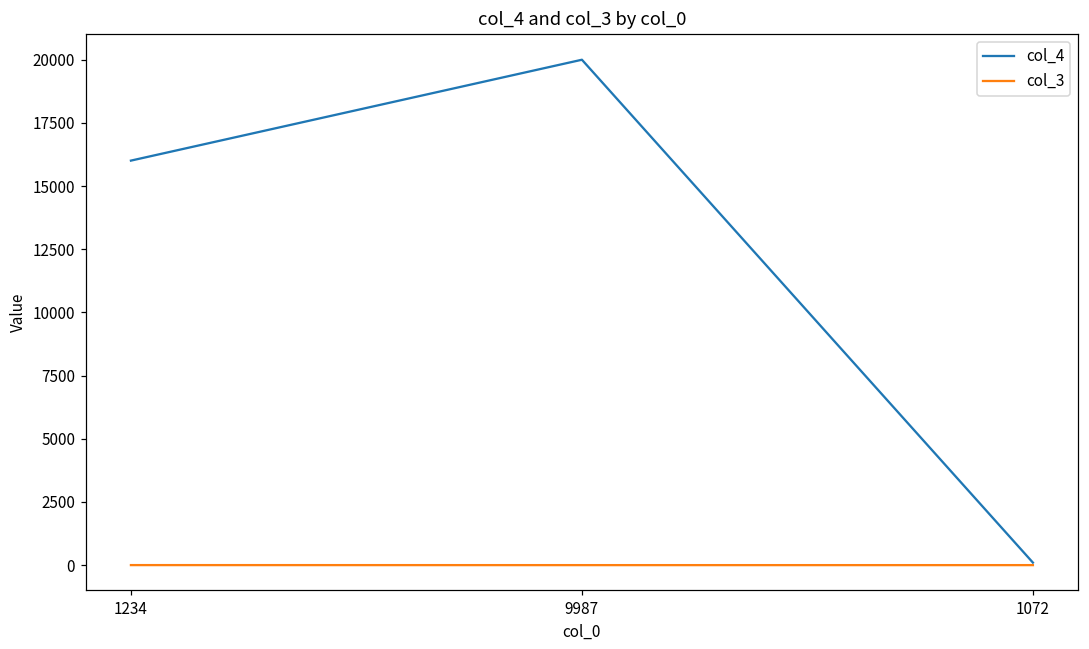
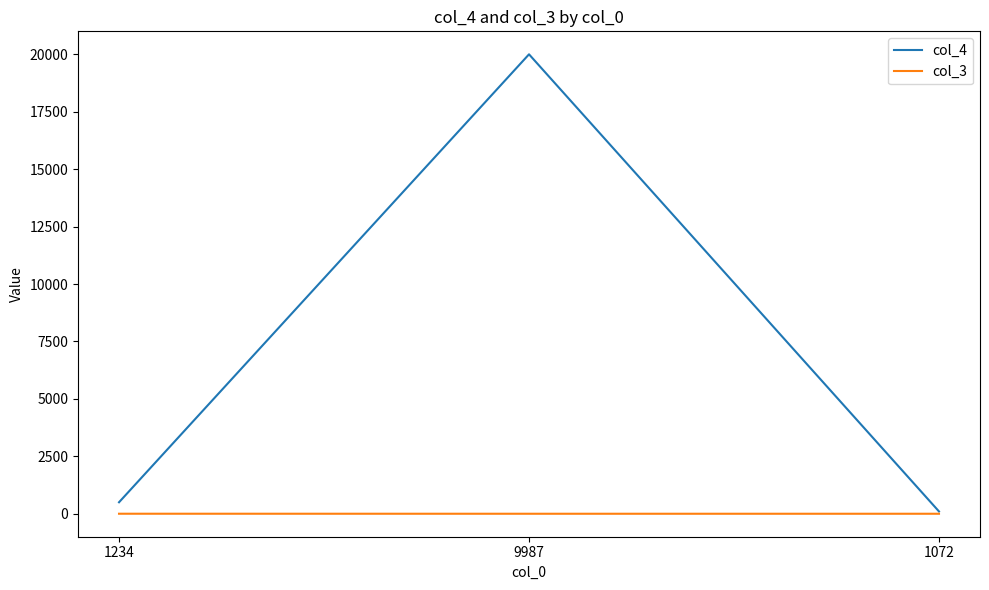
col_4, 1234: 16000 -> 500
